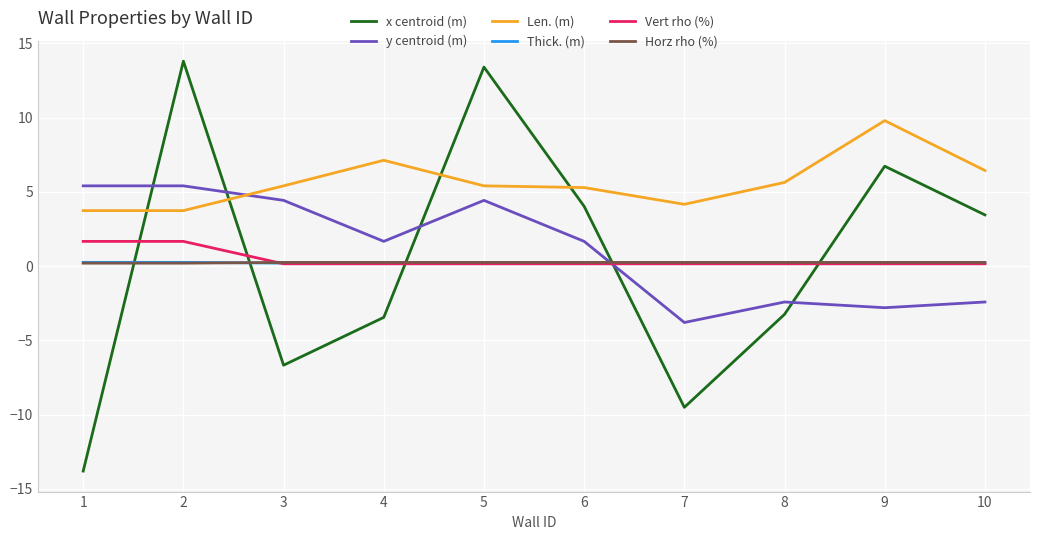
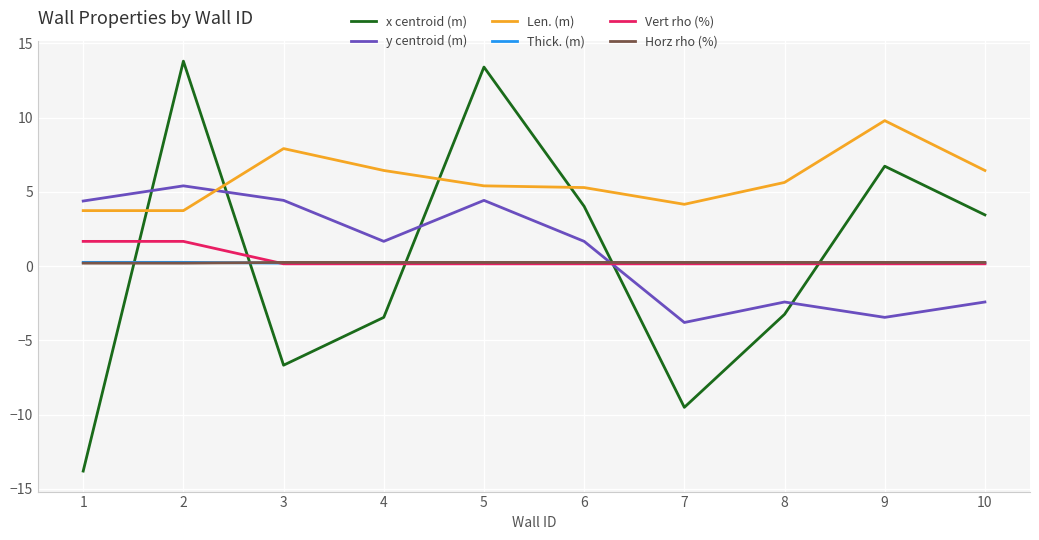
y centroid (m), 1: 5.4 -> 4.4
Len. (m), 3: 5.4 -> 7.9
Len. (m), 4: 7.1 -> 6.4
y centroid (m), 9: -2.8 -> -3.5
